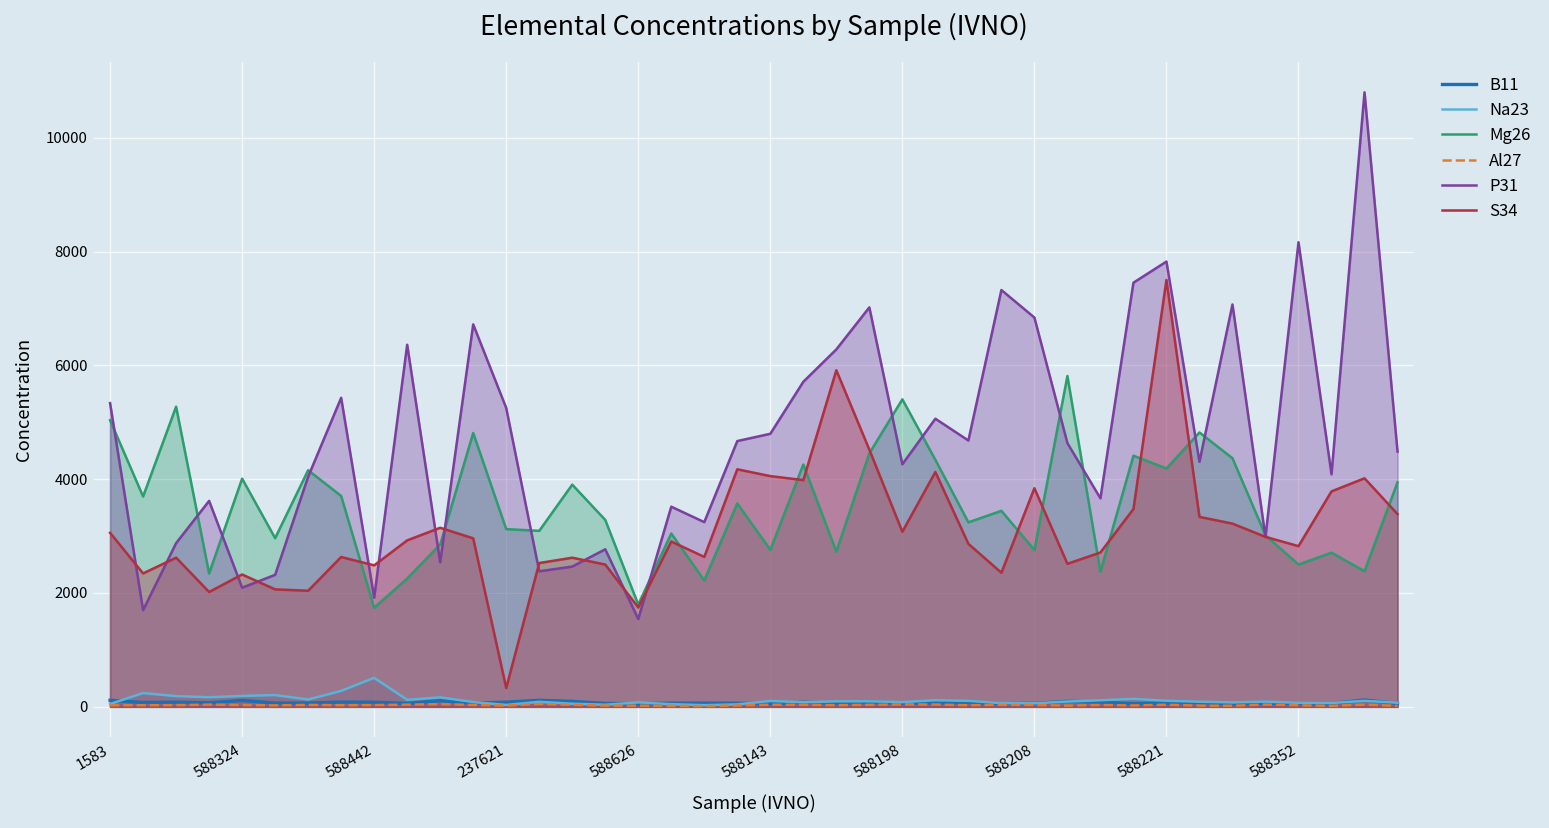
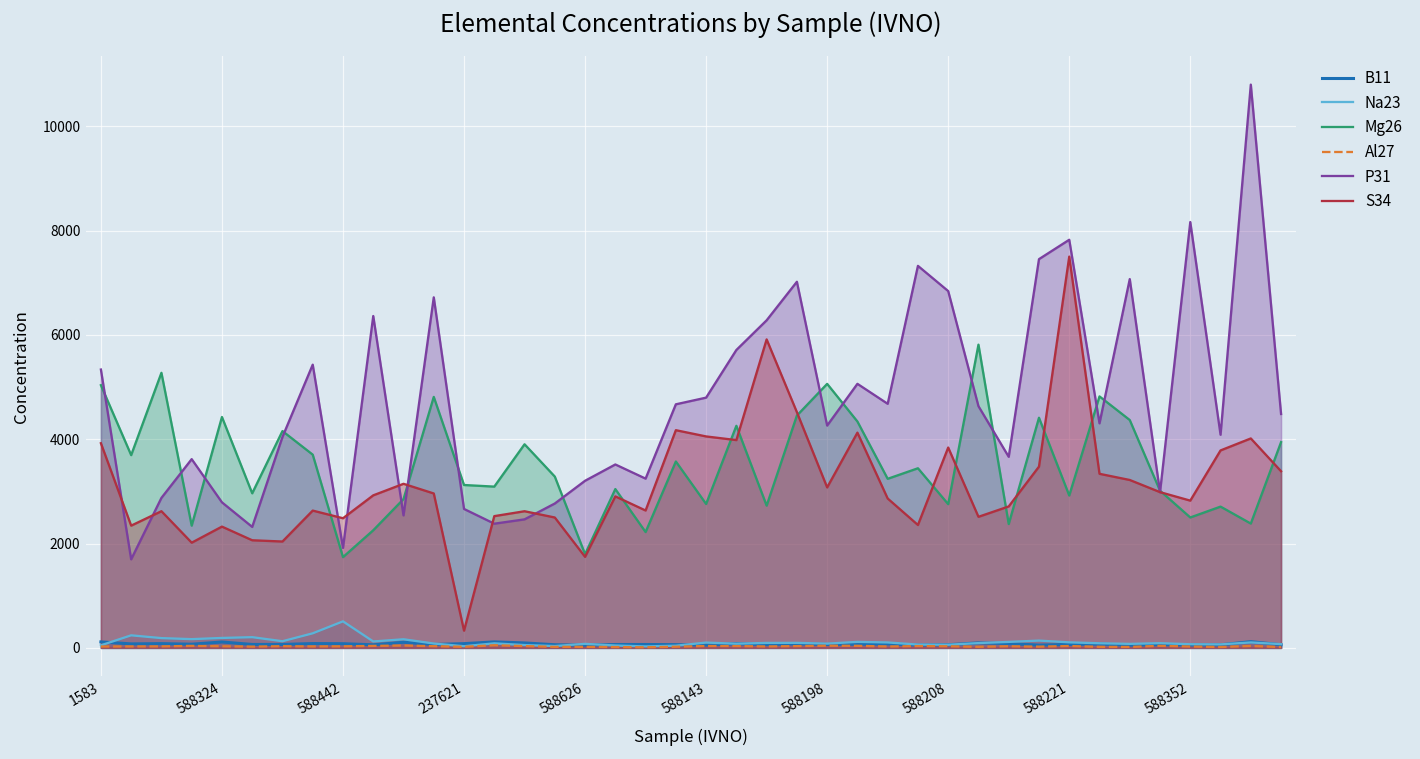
S34, 1583: 3100 -> 3900
Mg26, 588324: 4000 -> 4400
P31, 588324: 2100 -> 2800
P31, 237621: 5300 -> 2700
P31, 588626: 1500 -> 3200
Mg26, 588198: 5400 -> 5100
Mg26, 588221: 4200 -> 2900
